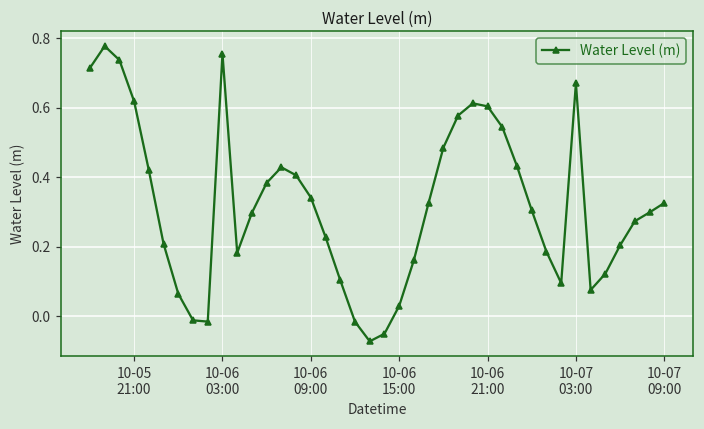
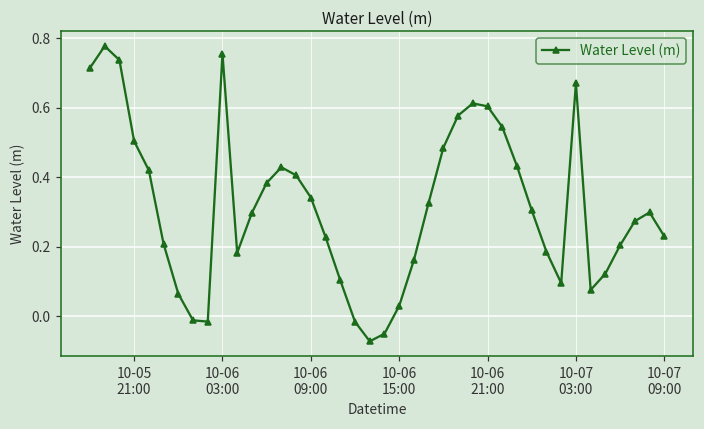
10-05 21:00: 0.62 -> 0.50
10-07 09:00: 0.33 -> 0.23
